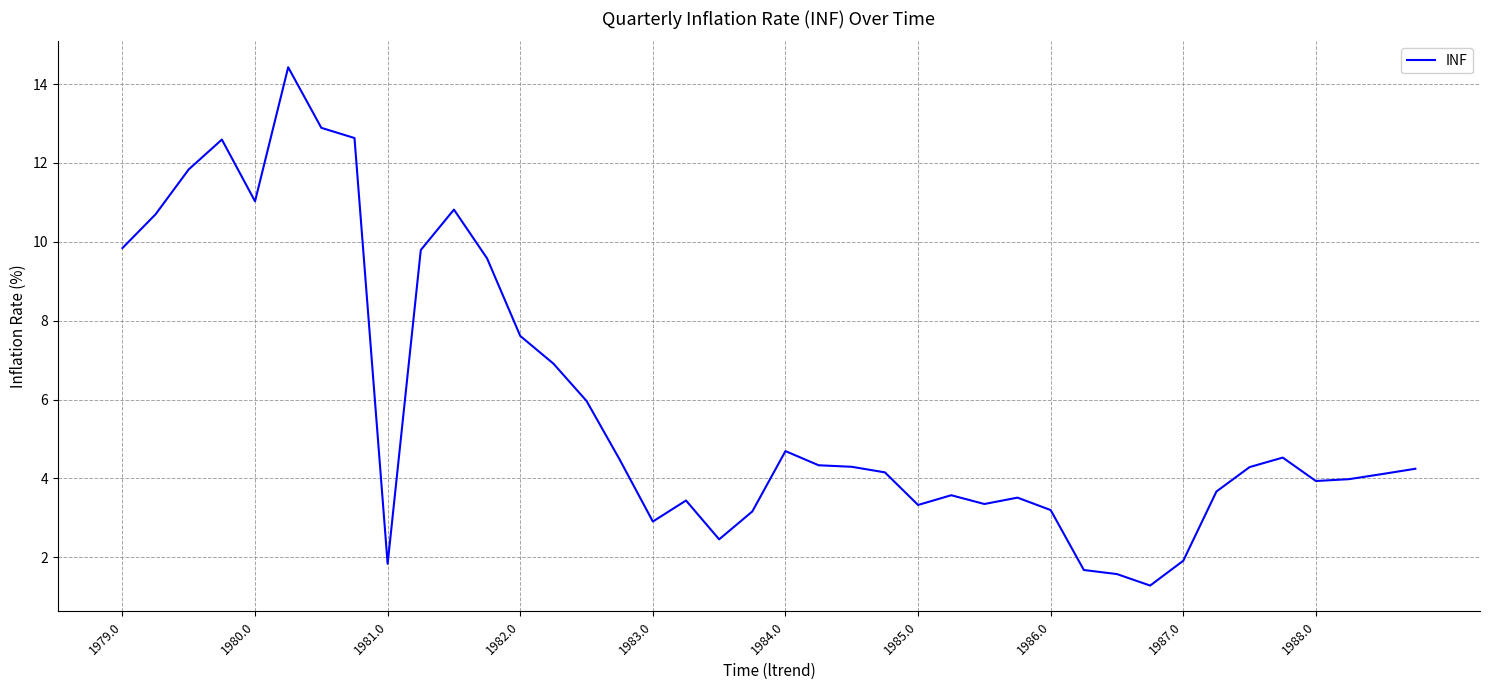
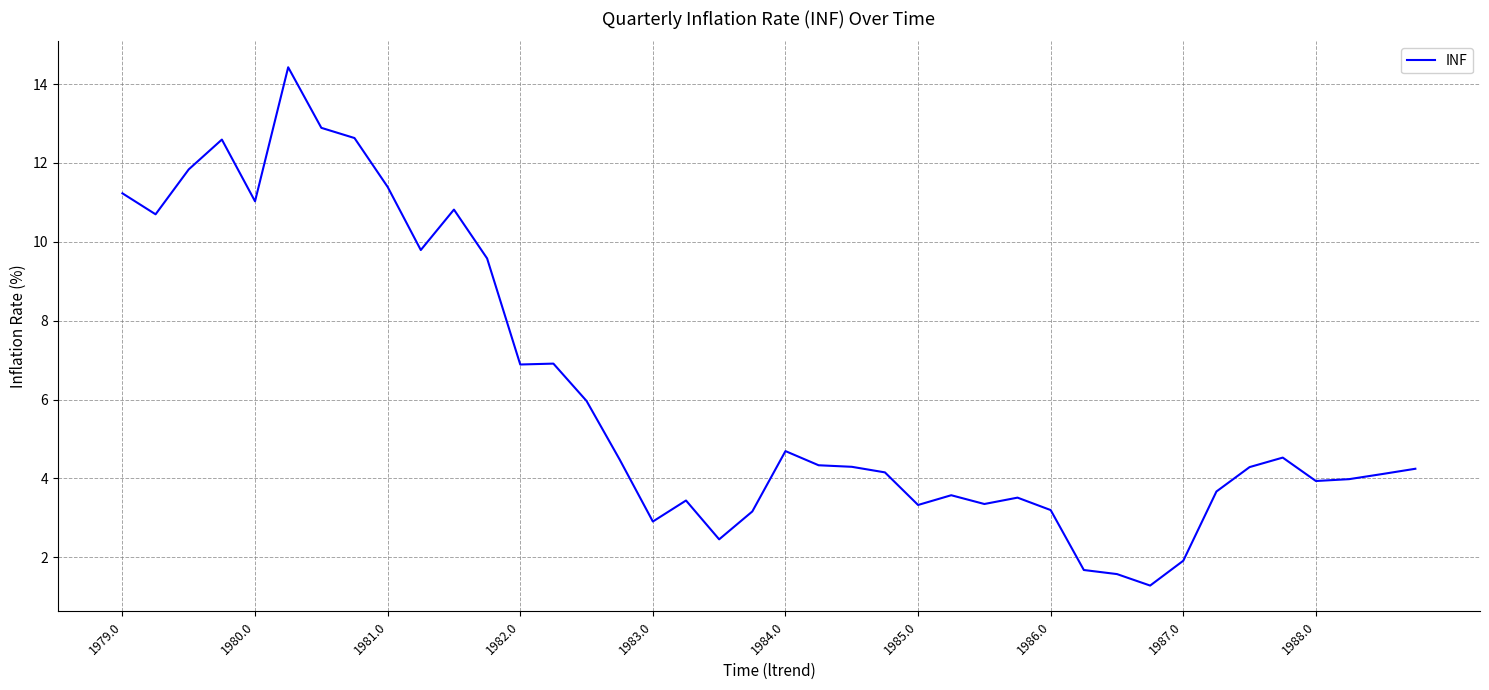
1979.0: 9.8 -> 11.2
1981.0: 1.8 -> 11.4
1982.0: 7.6 -> 6.9
